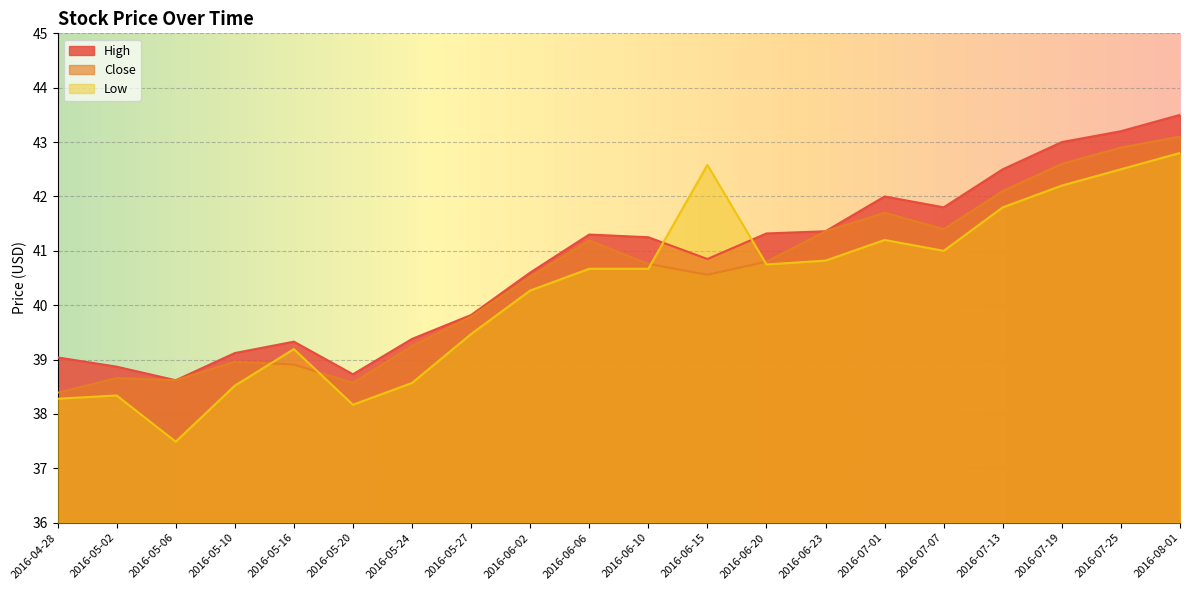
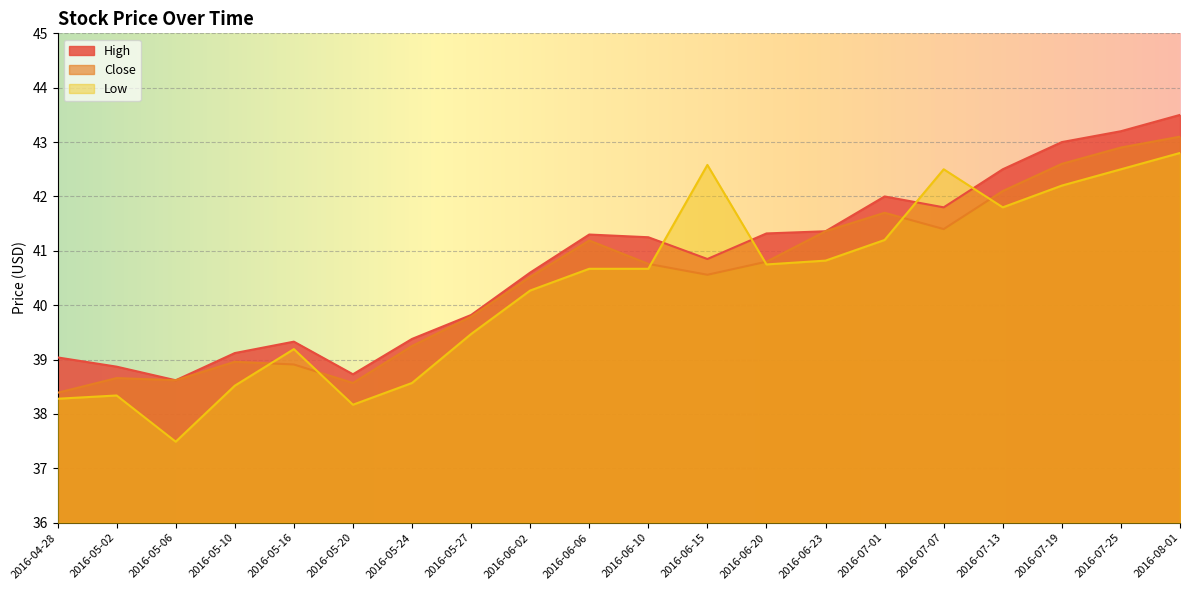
Low, 2016-07-07: 41.0 -> 42.5
